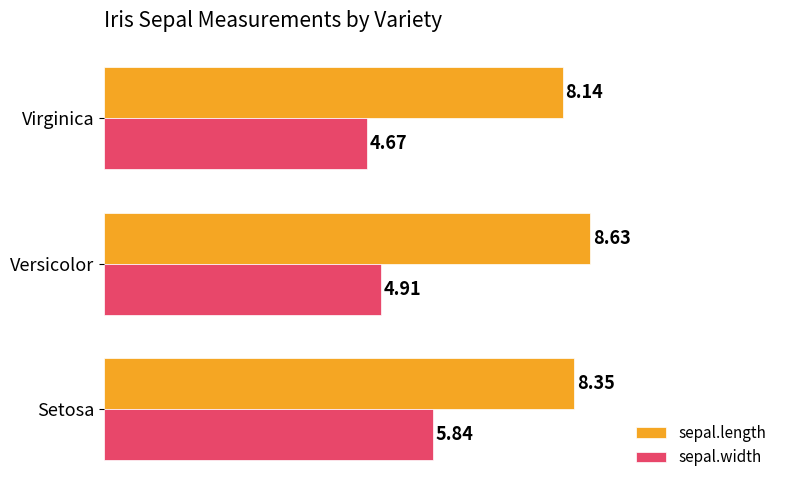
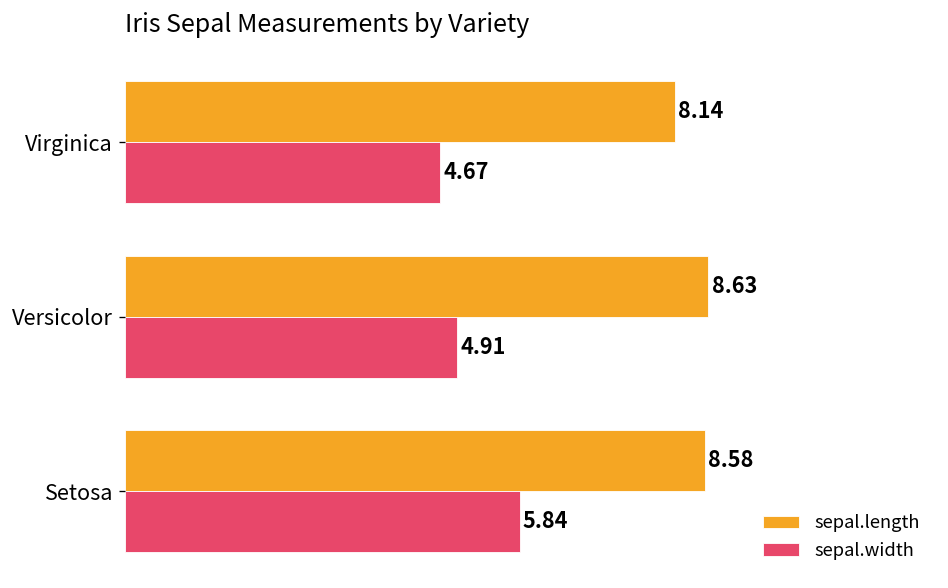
sepal.length, Setosa: 8.35 -> 8.58
